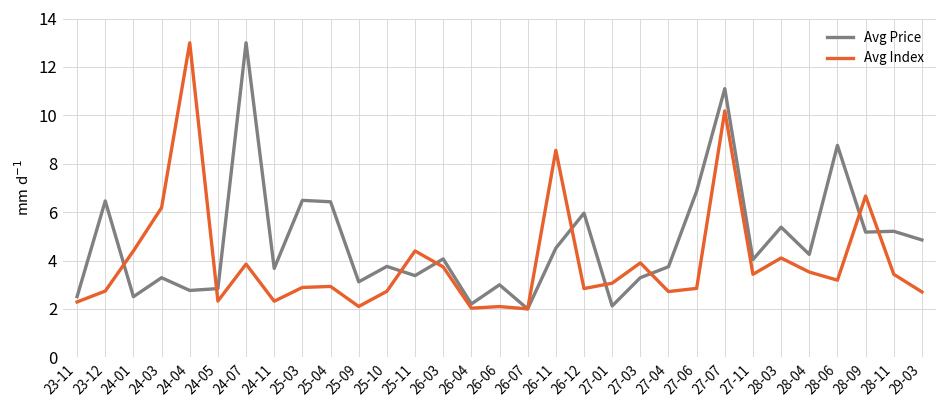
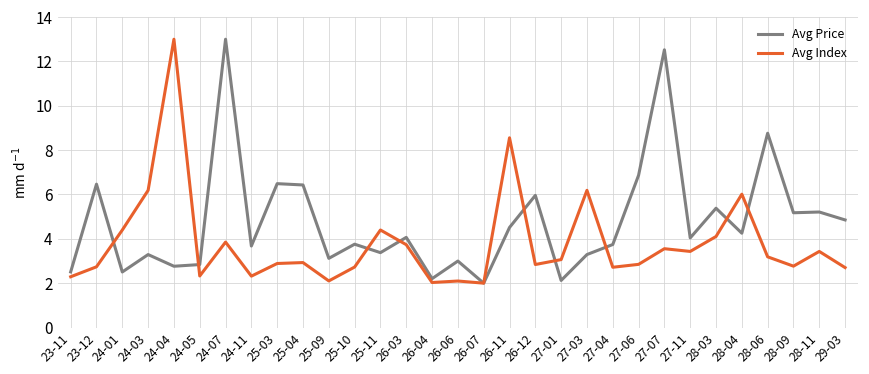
Avg Index, 27-03: 3.9 -> 6.2
Avg Price, 27-07: 11.1 -> 12.5
Avg Index, 27-07: 10.2 -> 3.6
Avg Index, 28-04: 3.5 -> 6.0
Avg Index, 28-09: 6.7 -> 2.8
